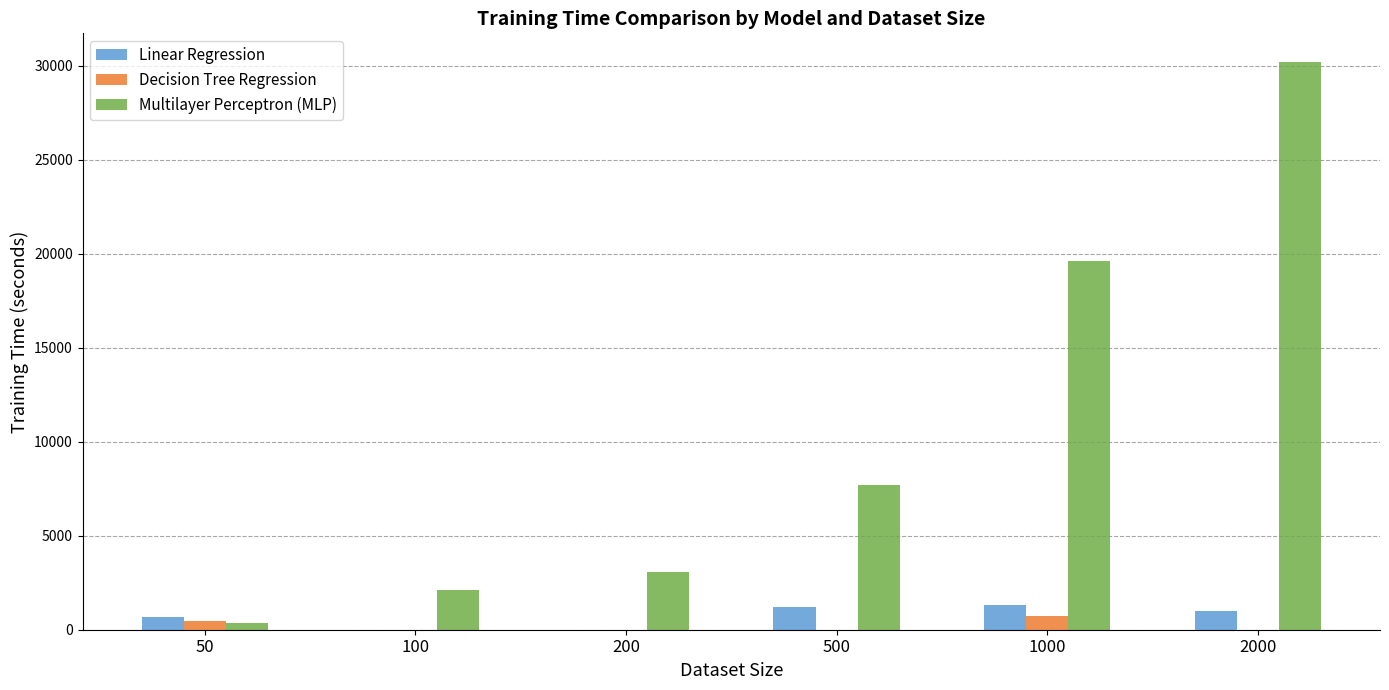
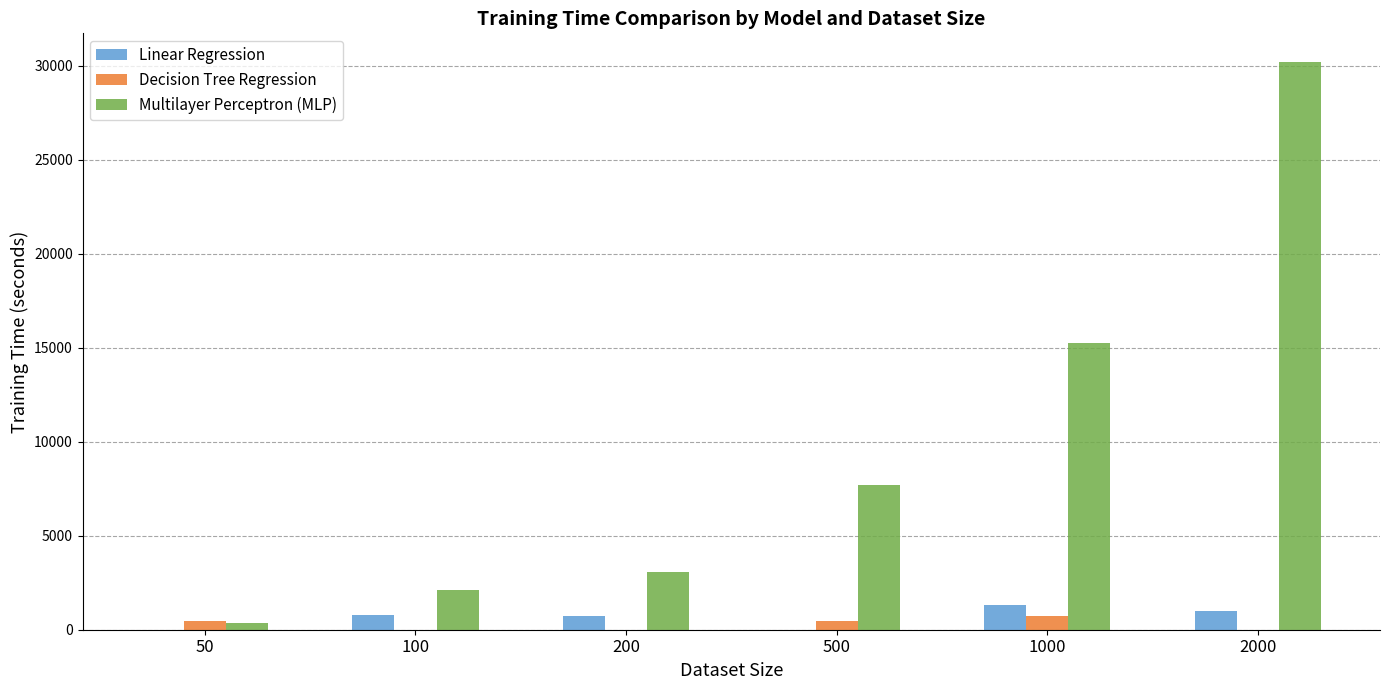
Linear Regression, 50: 700 -> 0
Linear Regression, 100: 0 -> 800
Linear Regression, 200: 0 -> 800
Linear Regression, 500: 1200 -> 0
Decision Tree Regression, 500: 0 -> 500
Multilayer Perceptron (MLP), 1000: 19600 -> 15300
